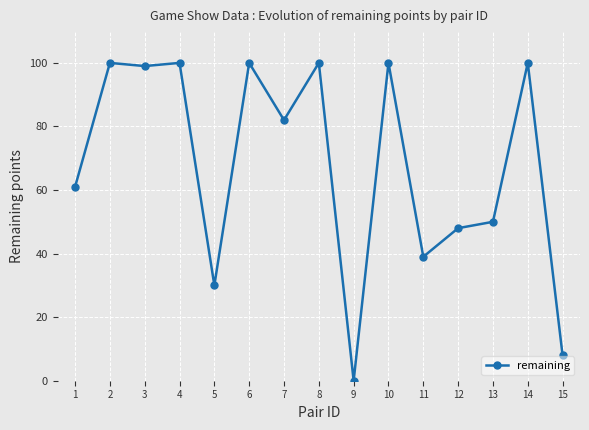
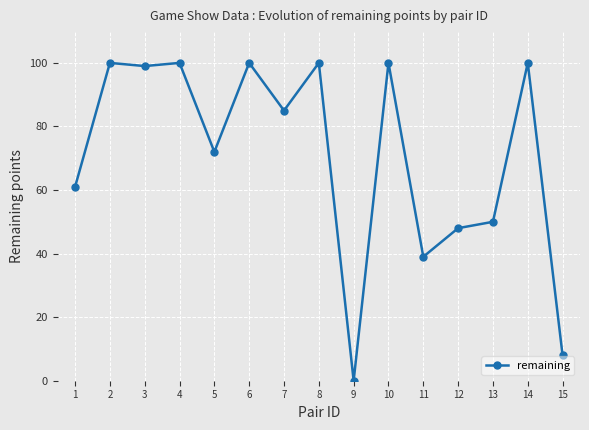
5: 30 -> 72
7: 82 -> 85
